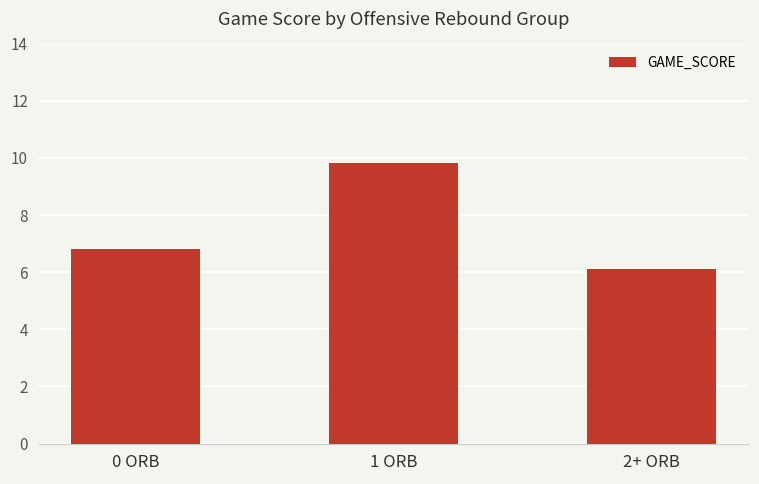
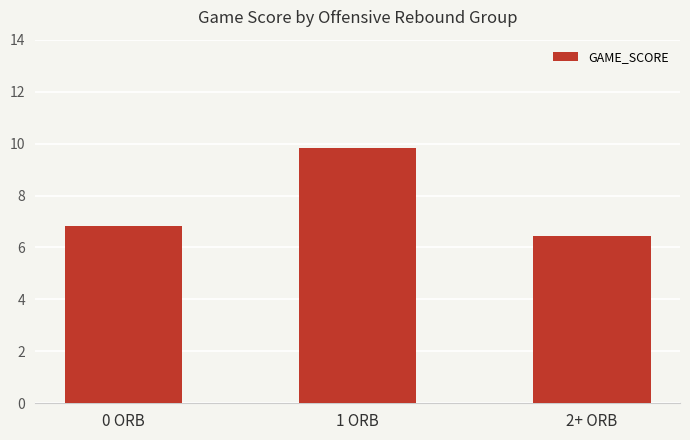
2+ ORB: 6.1 -> 6.5
